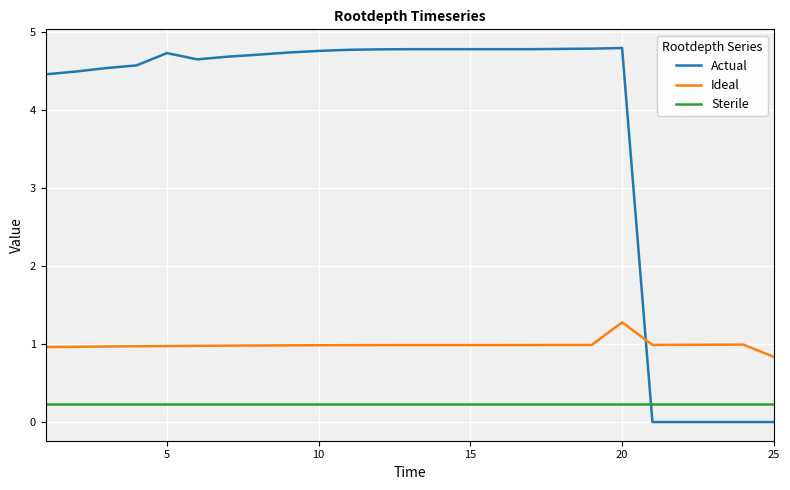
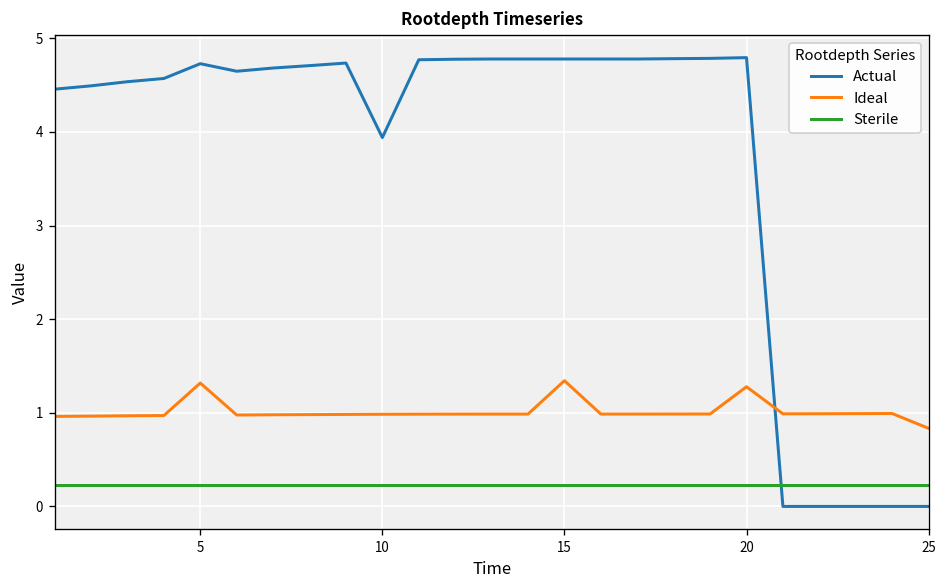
Ideal, 5: 1.0 -> 1.3
Actual, 10: 4.8 -> 3.9
Ideal, 15: 1.0 -> 1.3
